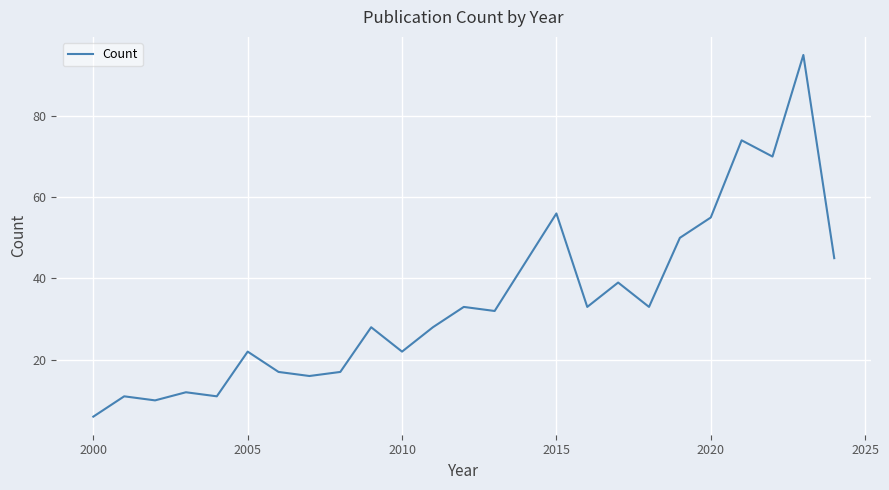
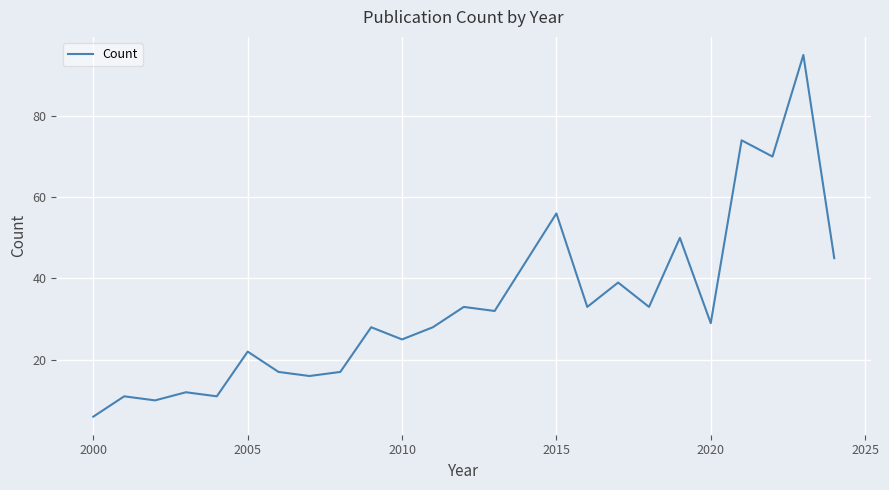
2010: 22 -> 25
2020: 55 -> 29
